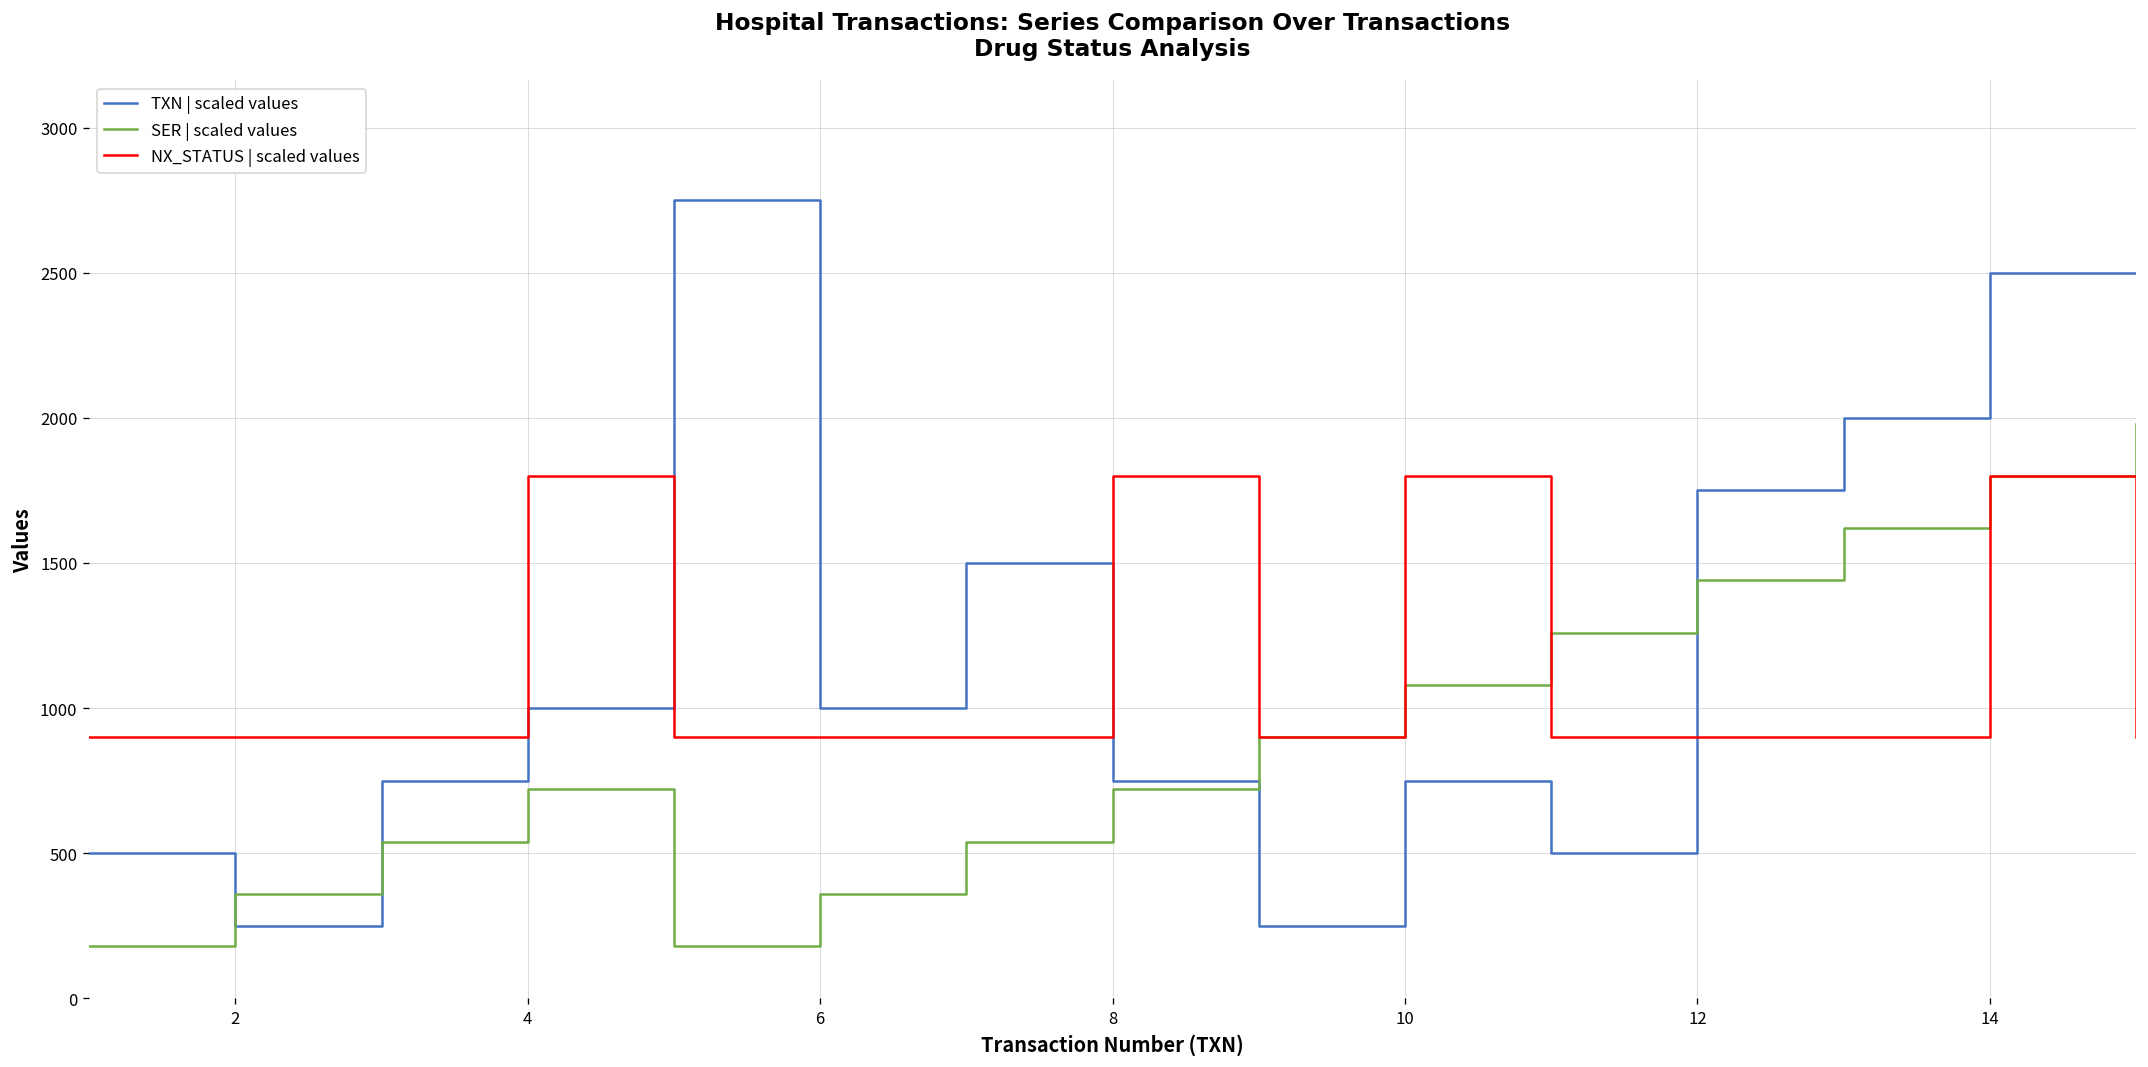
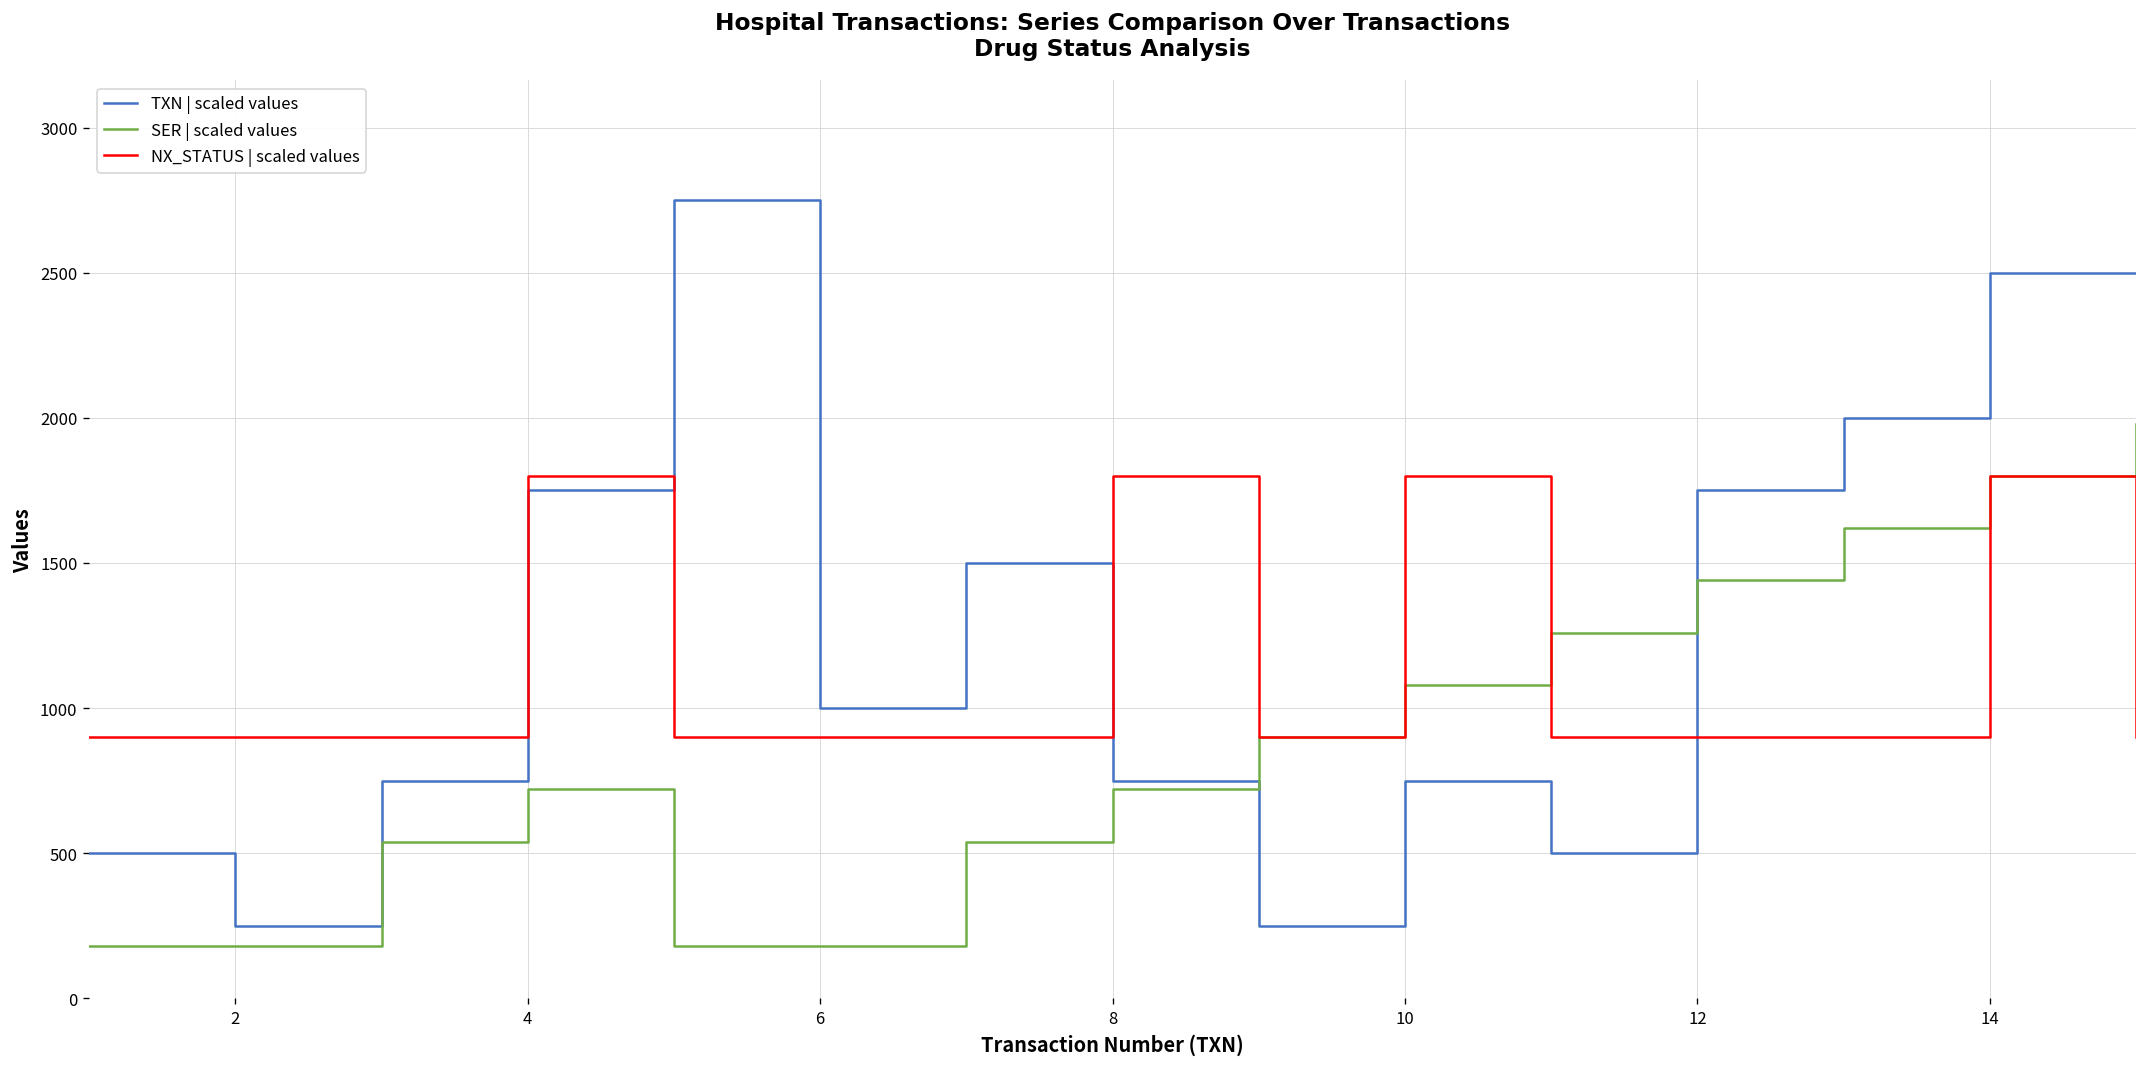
SER | scaled values, 2: 360 -> 180
TXN | scaled values, 4: 1000 -> 1750
SER | scaled values, 6: 360 -> 180
